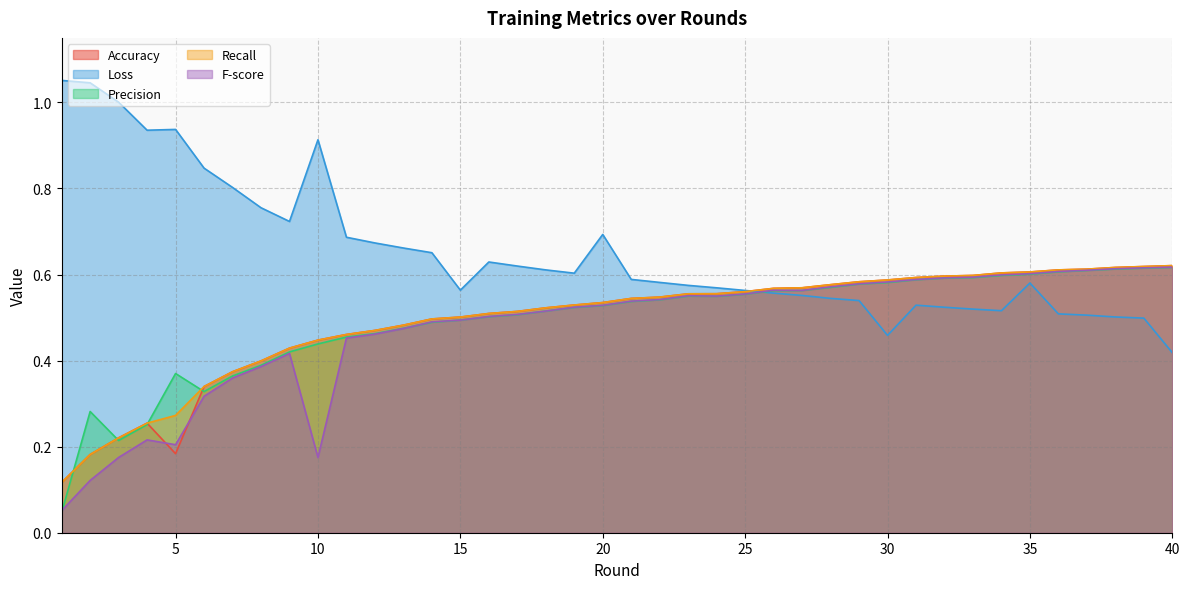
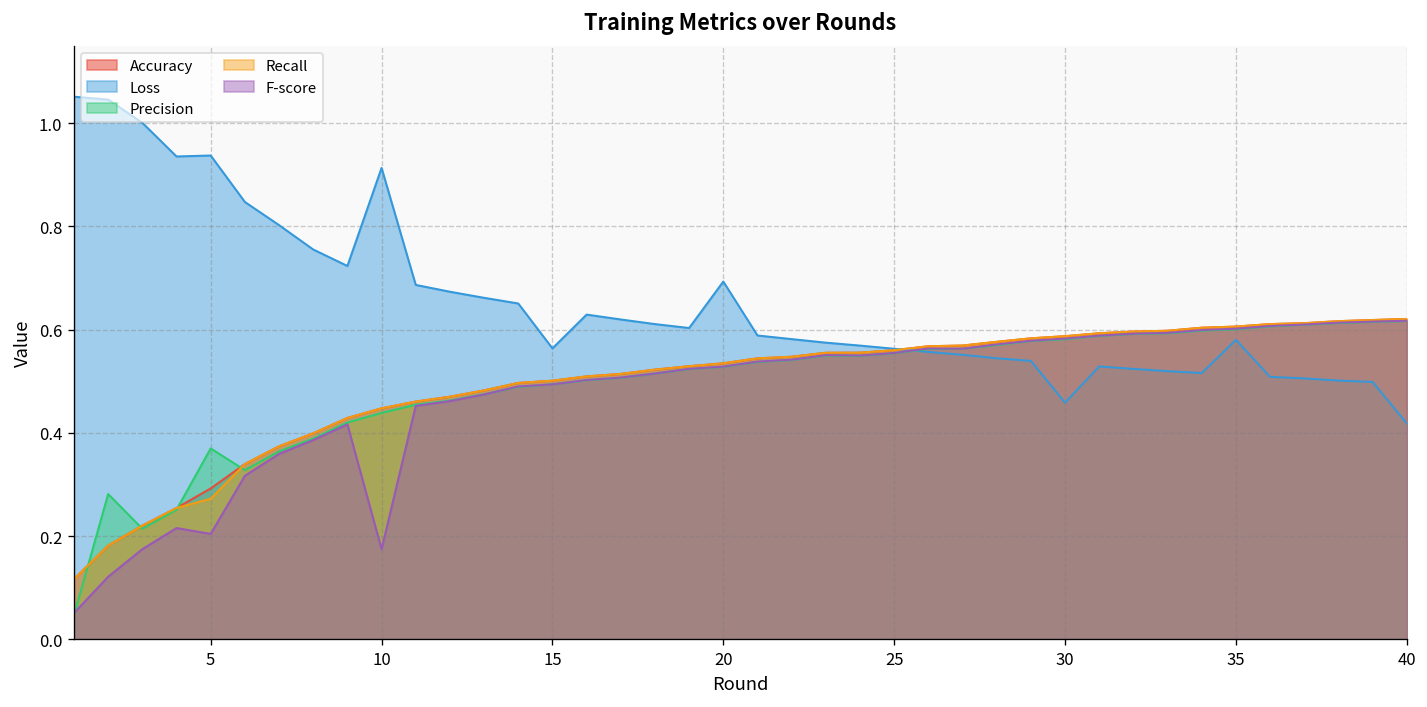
Accuracy, 5: 0.18 -> 0.29
